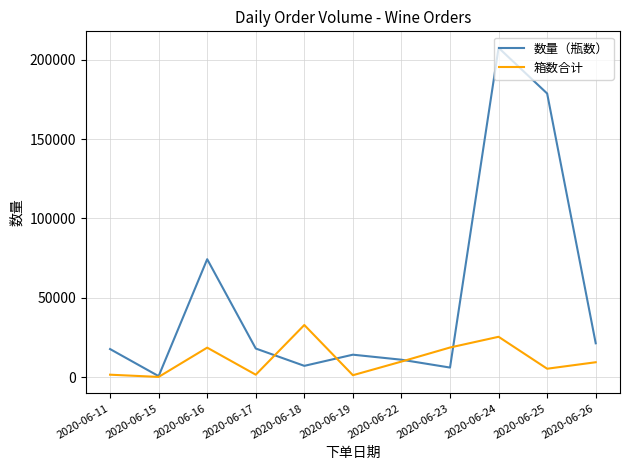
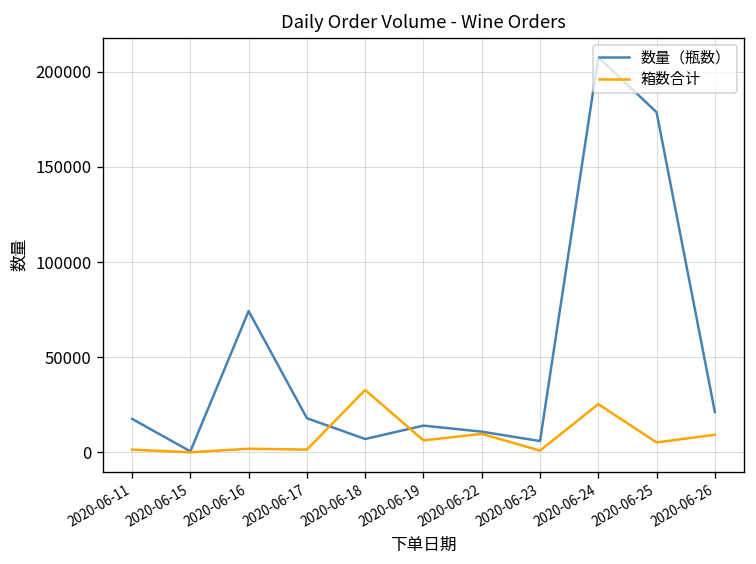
箱数合计, 2020-06-16: 19000 -> 2000
箱数合计, 2020-06-19: 1000 -> 6000
箱数合计, 2020-06-23: 19000 -> 1000
